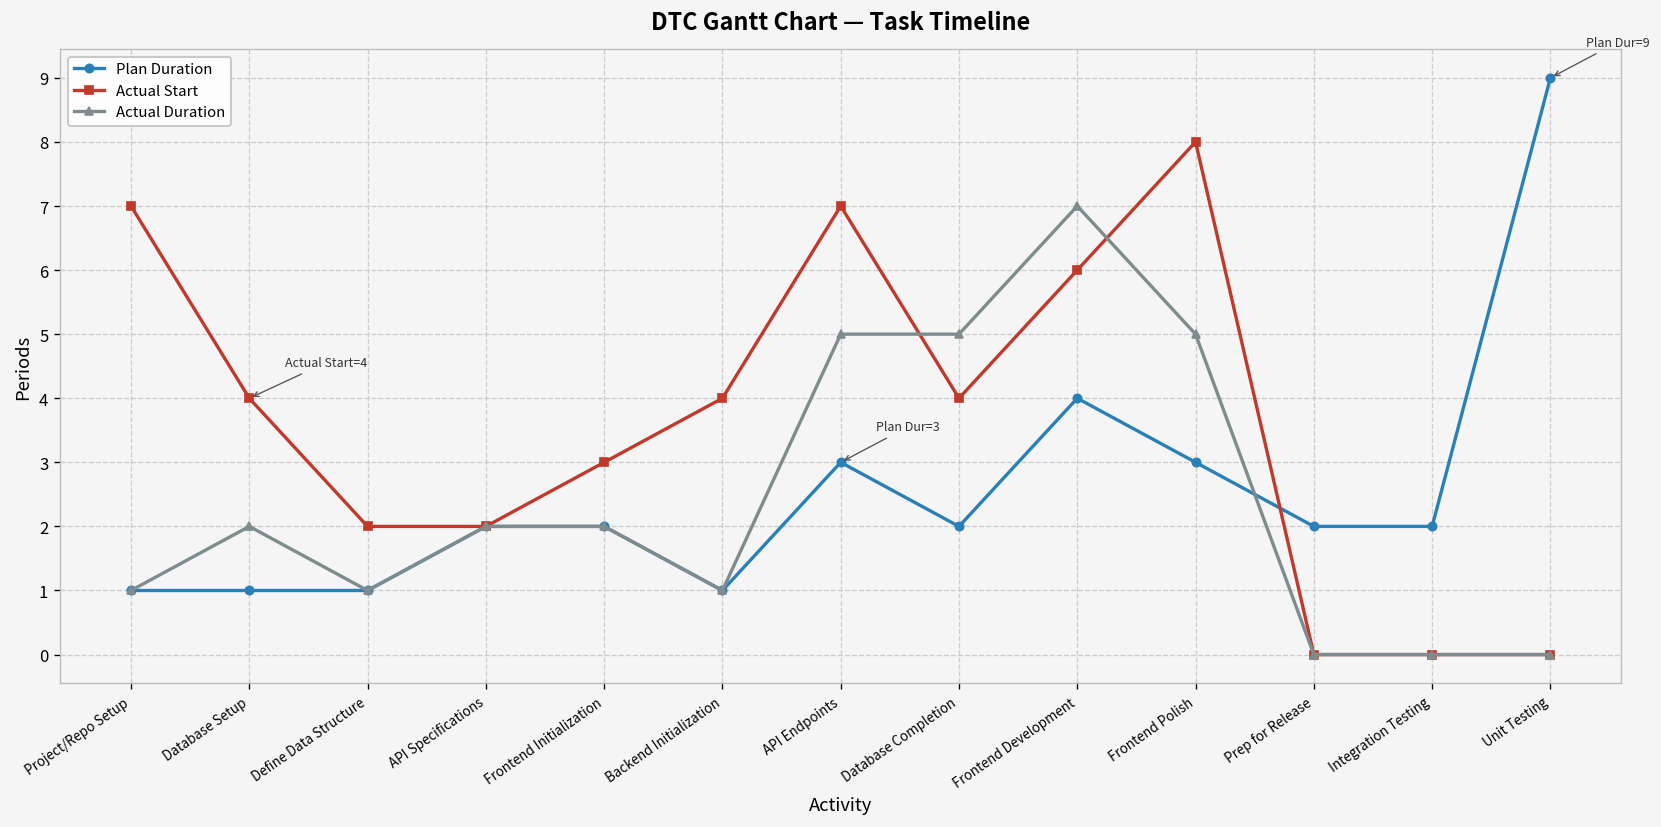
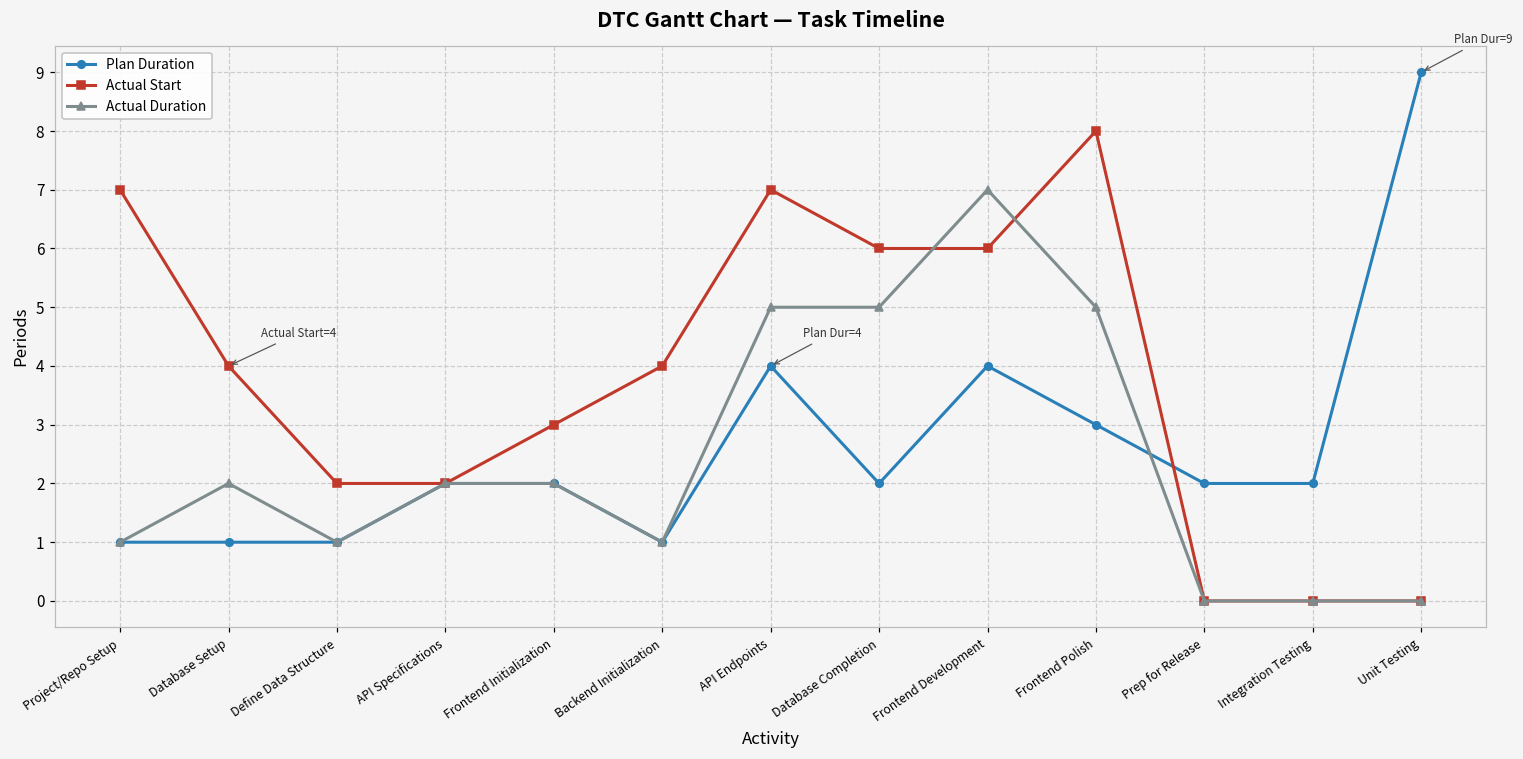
Plan Duration, API Endpoints: 3 -> 4
Actual Start, Database Completion: 4 -> 6
